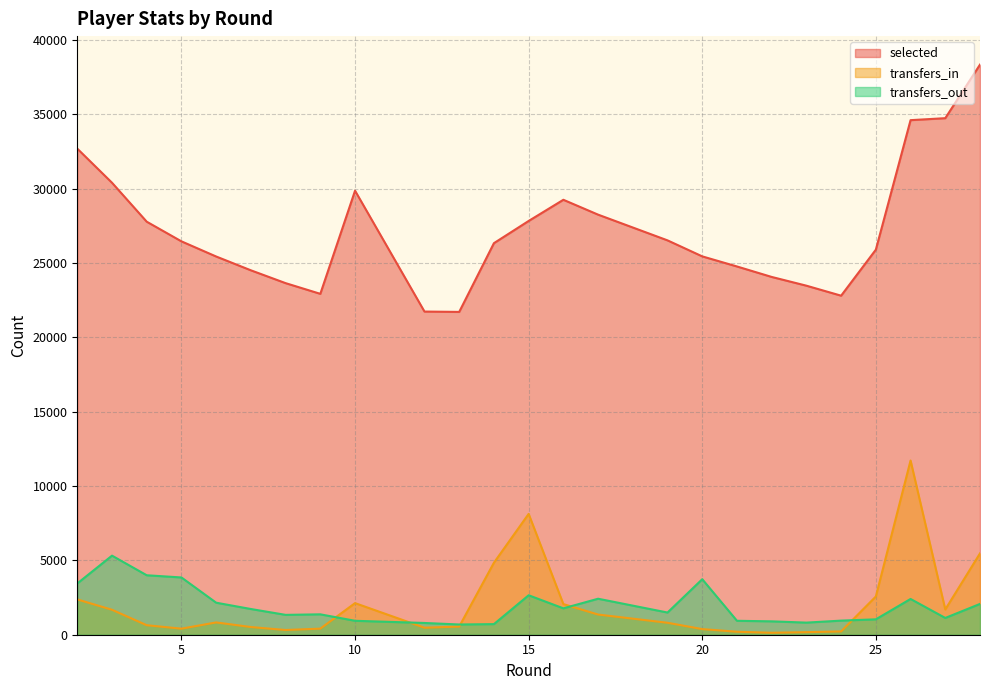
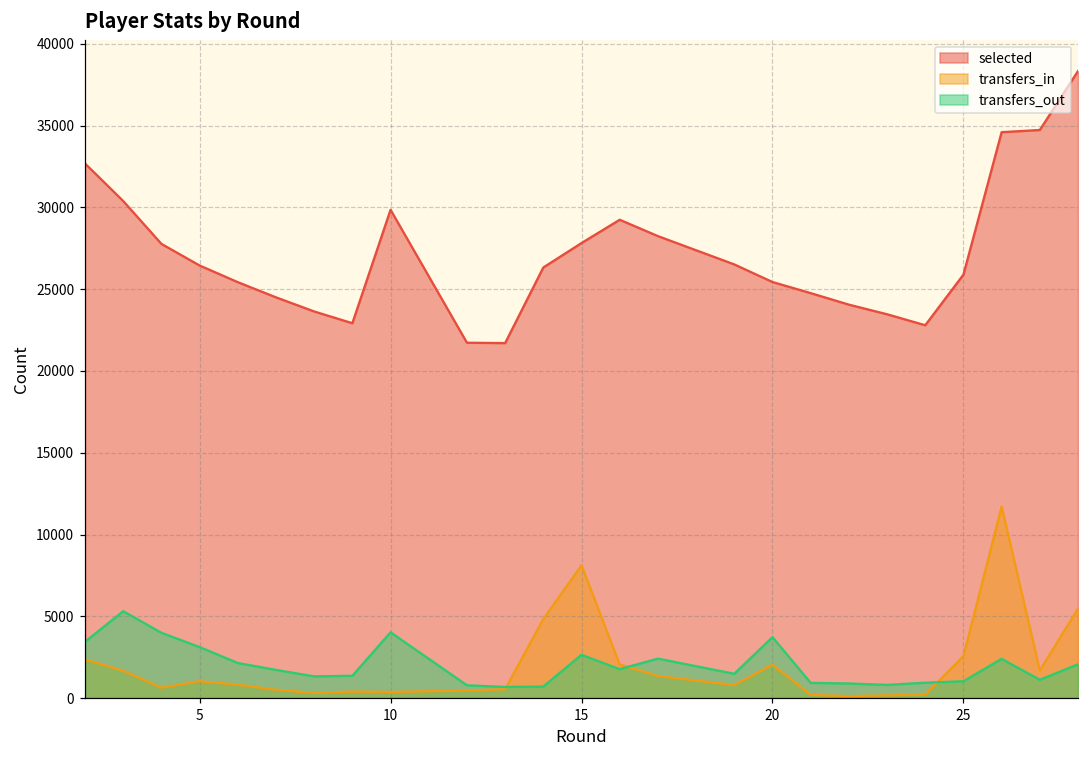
transfers_in, 5: 400 -> 1000
transfers_out, 5: 3900 -> 3100
transfers_in, 10: 2100 -> 400
transfers_out, 10: 900 -> 4000
transfers_in, 20: 400 -> 2100
